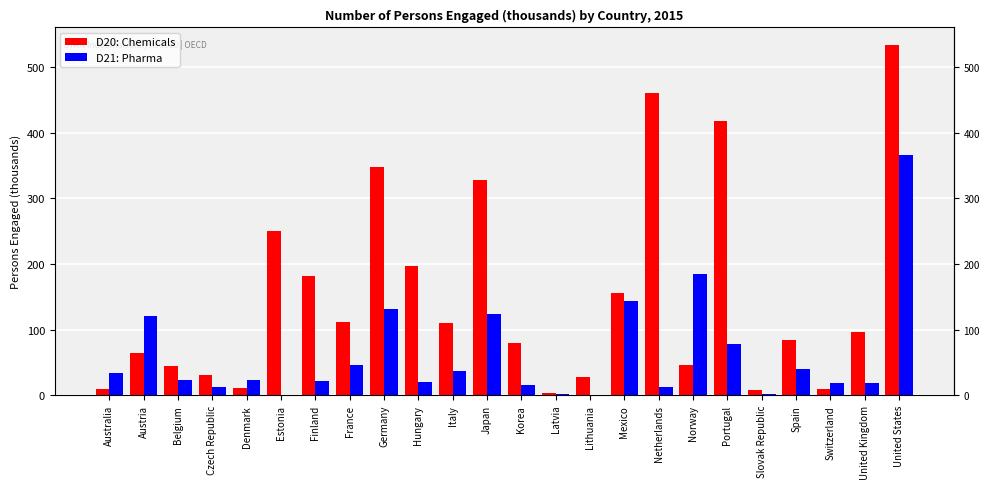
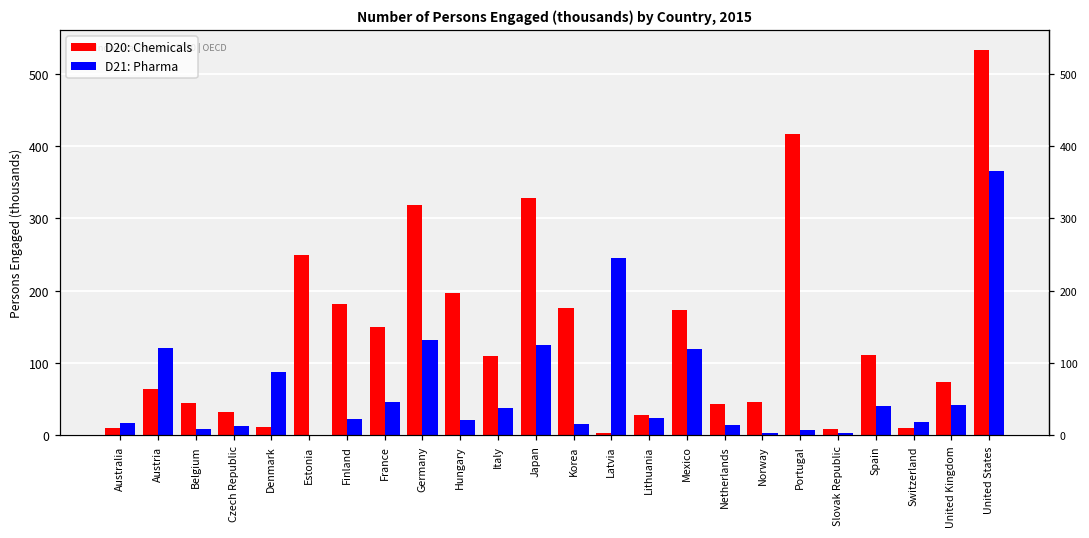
D21: Pharma, Australia: 30 -> 20
D21: Pharma, Belgium: 20 -> 10
D21: Pharma, Denmark: 20 -> 90
D20: Chemicals, France: 110 -> 150
D20: Chemicals, Germany: 350 -> 320
D20: Chemicals, Korea: 80 -> 180
D21: Pharma, Latvia: 0 -> 250
D21: Pharma, Lithuania: 0 -> 20
D20: Chemicals, Mexico: 160 -> 170
D21: Pharma, Mexico: 140 -> 120
D20: Chemicals, Netherlands: 460 -> 40
D21: Pharma, Norway: 180 -> 0
D21: Pharma, Portugal: 80 -> 10
D20: Chemicals, Spain: 80 -> 110
D20: Chemicals, United Kingdom: 100 -> 70
D21: Pharma, United Kingdom: 20 -> 40
